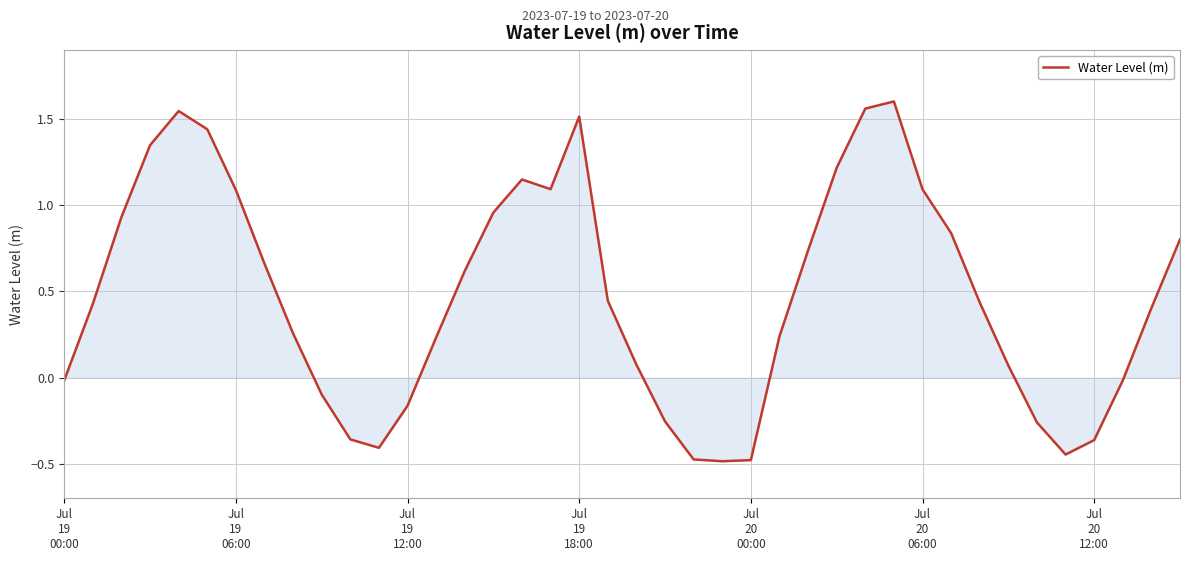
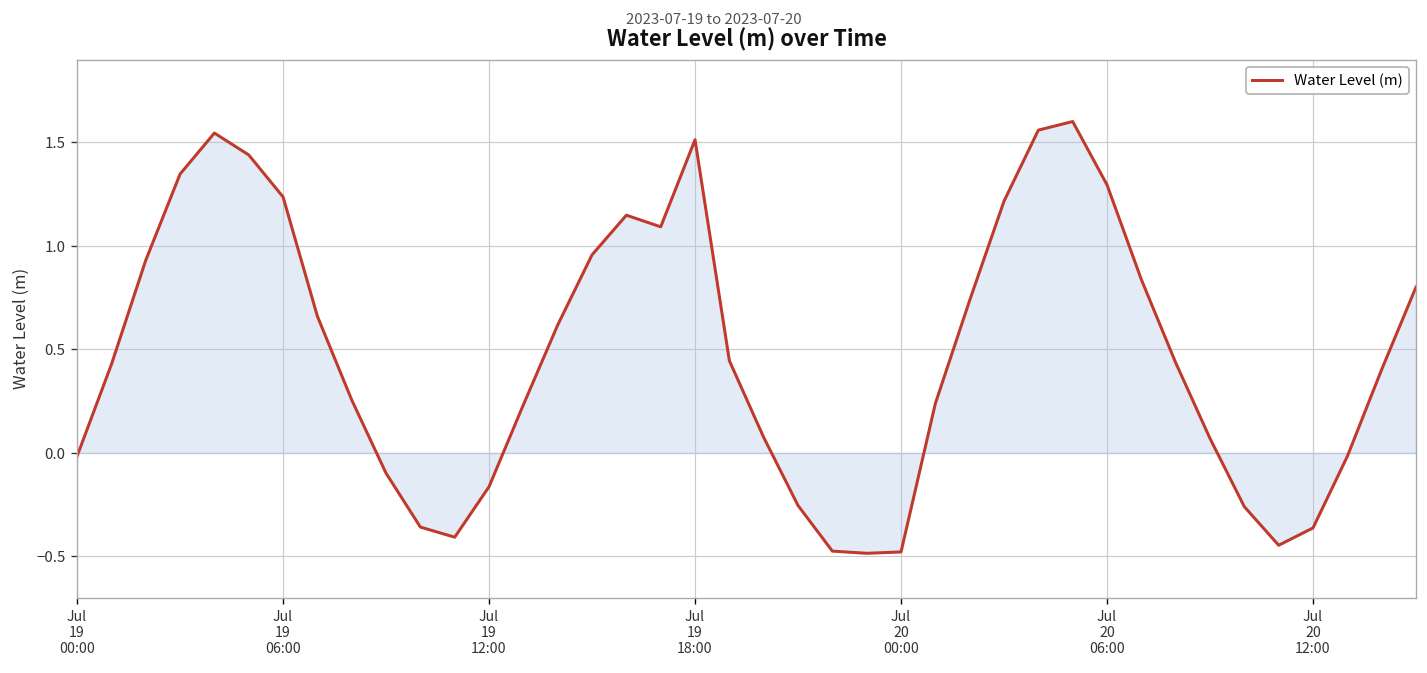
Water Level (m), Jul 19 06:00: 1.09 -> 1.24
Water Level (m), Jul 20 06:00: 1.09 -> 1.30
